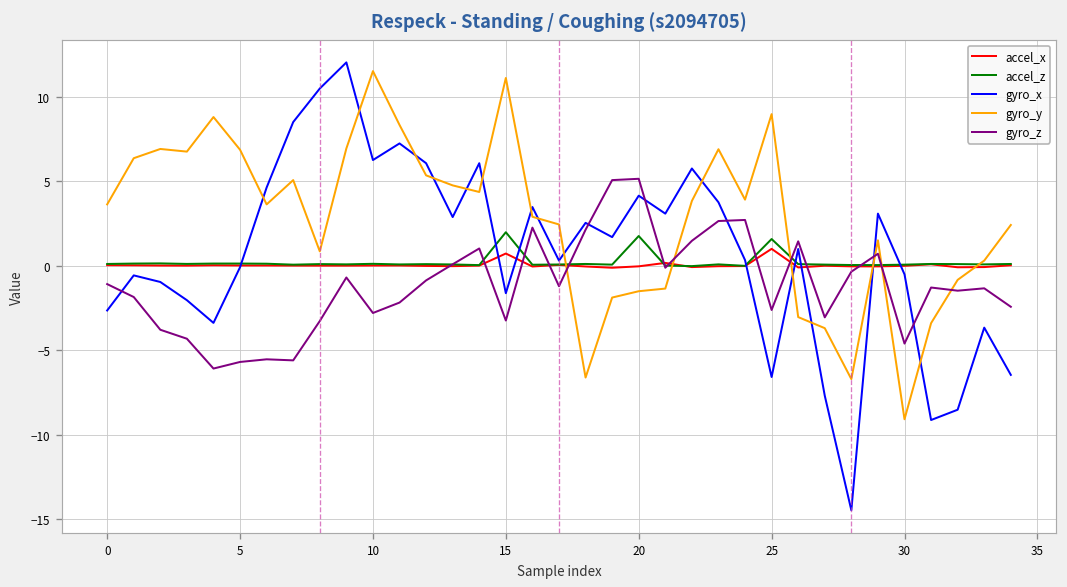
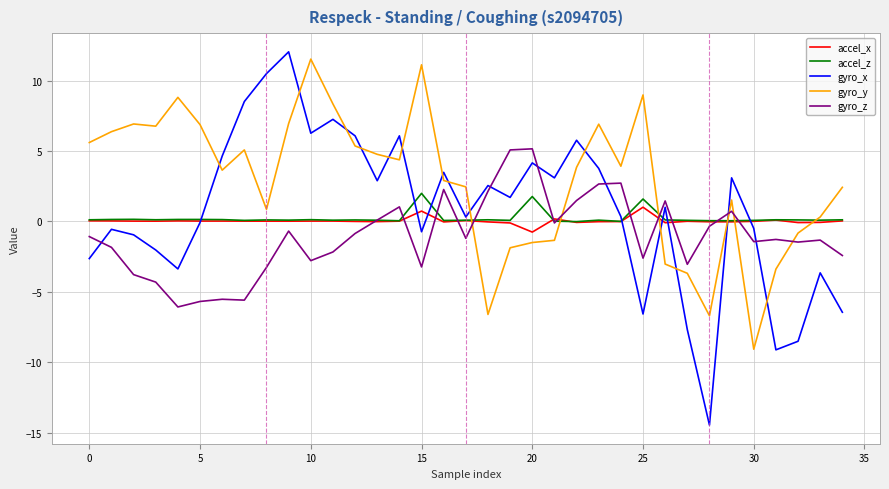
gyro_y, 0: 3.6 -> 5.6
gyro_x, 15: -1.6 -> -0.7
accel_x, 20: 0.0 -> -0.8
gyro_z, 30: -4.6 -> -1.4
